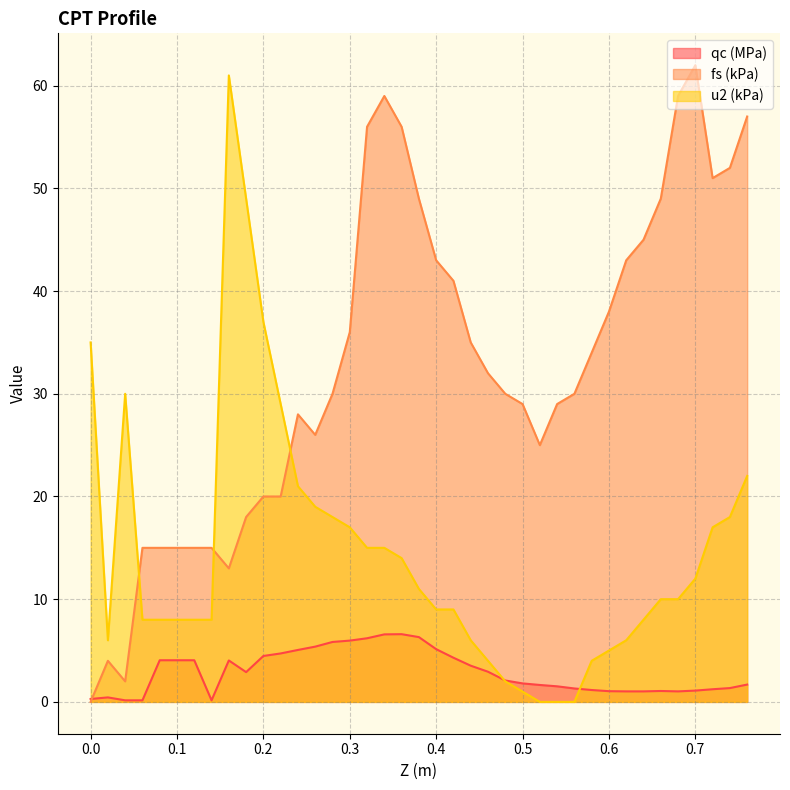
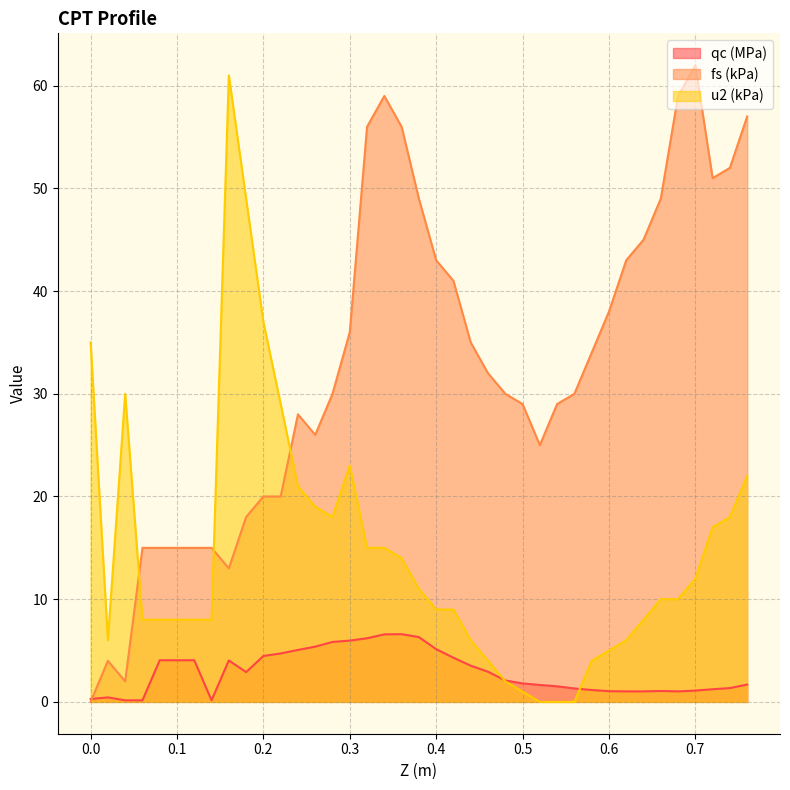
u2 (kPa), 0.3: 17 -> 23
